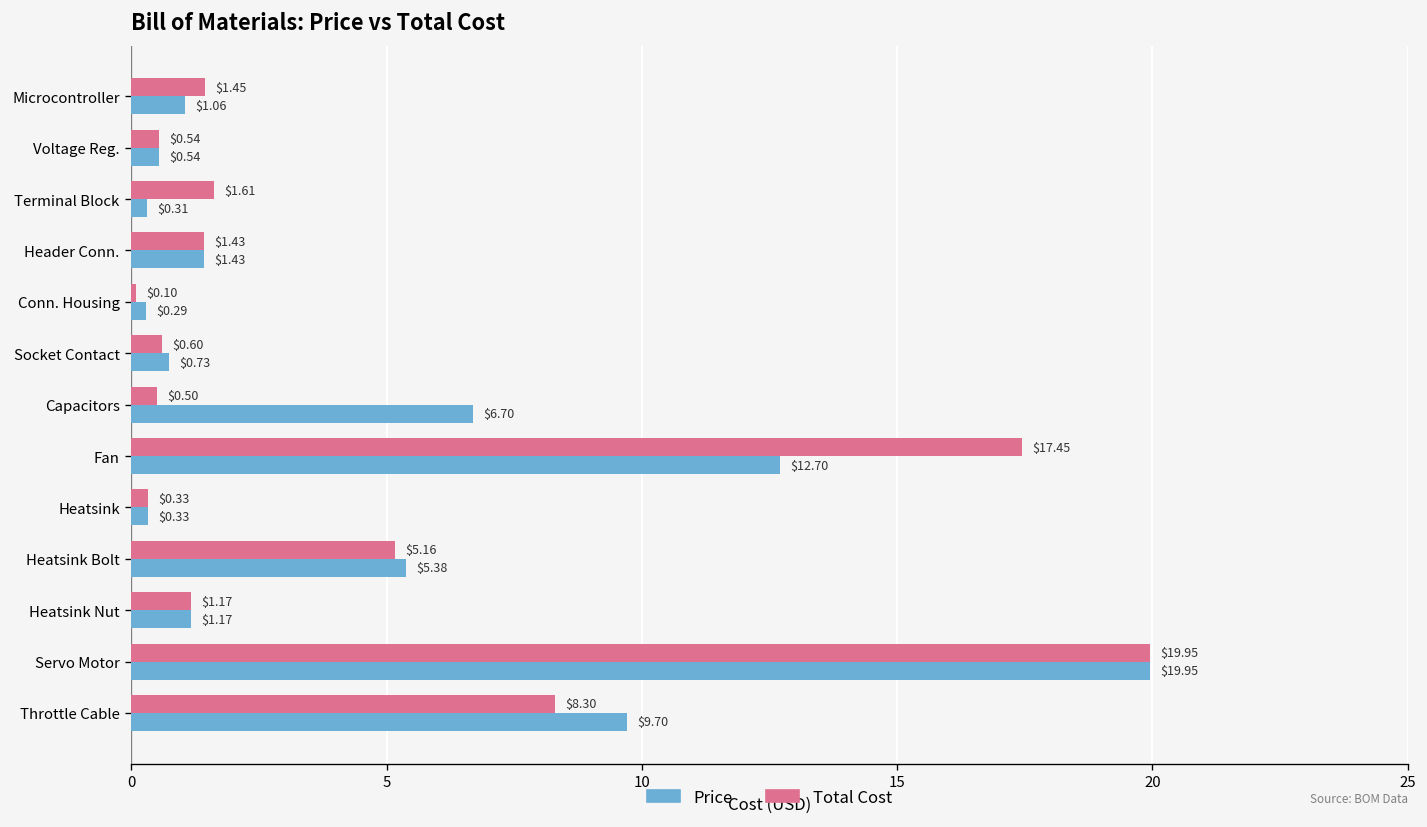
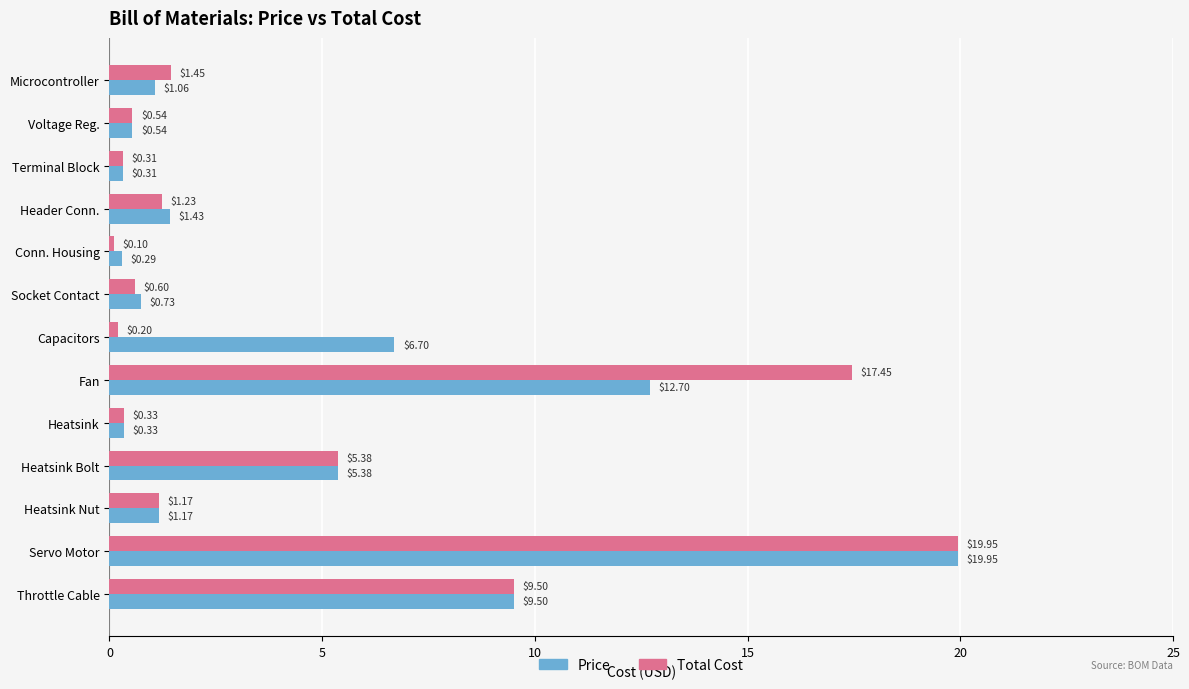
Total Cost, Terminal Block: $1.61 -> $0.31
Total Cost, Header Conn.: $1.43 -> $1.23
Total Cost, Capacitors: $0.50 -> $0.20
Total Cost, Heatsink Bolt: $5.16 -> $5.38
Total Cost, Throttle Cable: $8.30 -> $9.50
Price, Throttle Cable: $9.70 -> $9.50
